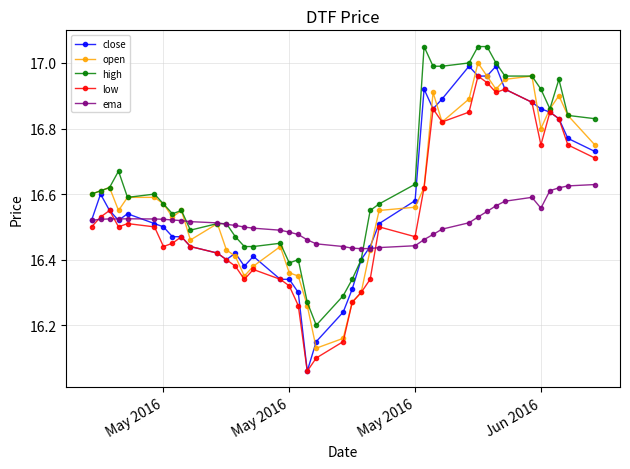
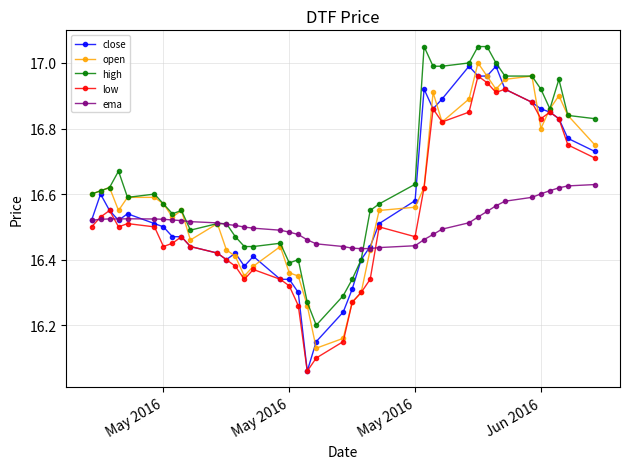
low, Jun 2016: 16.75 -> 16.83
ema, Jun 2016: 16.56 -> 16.60
